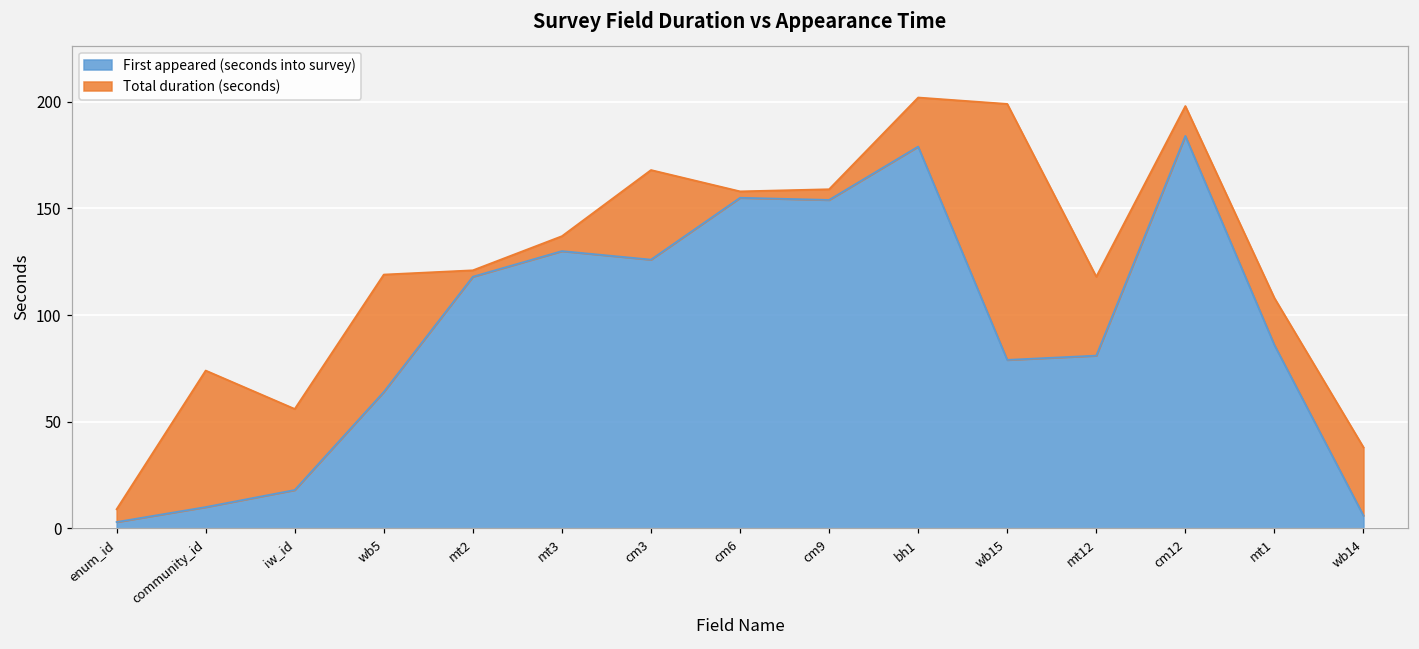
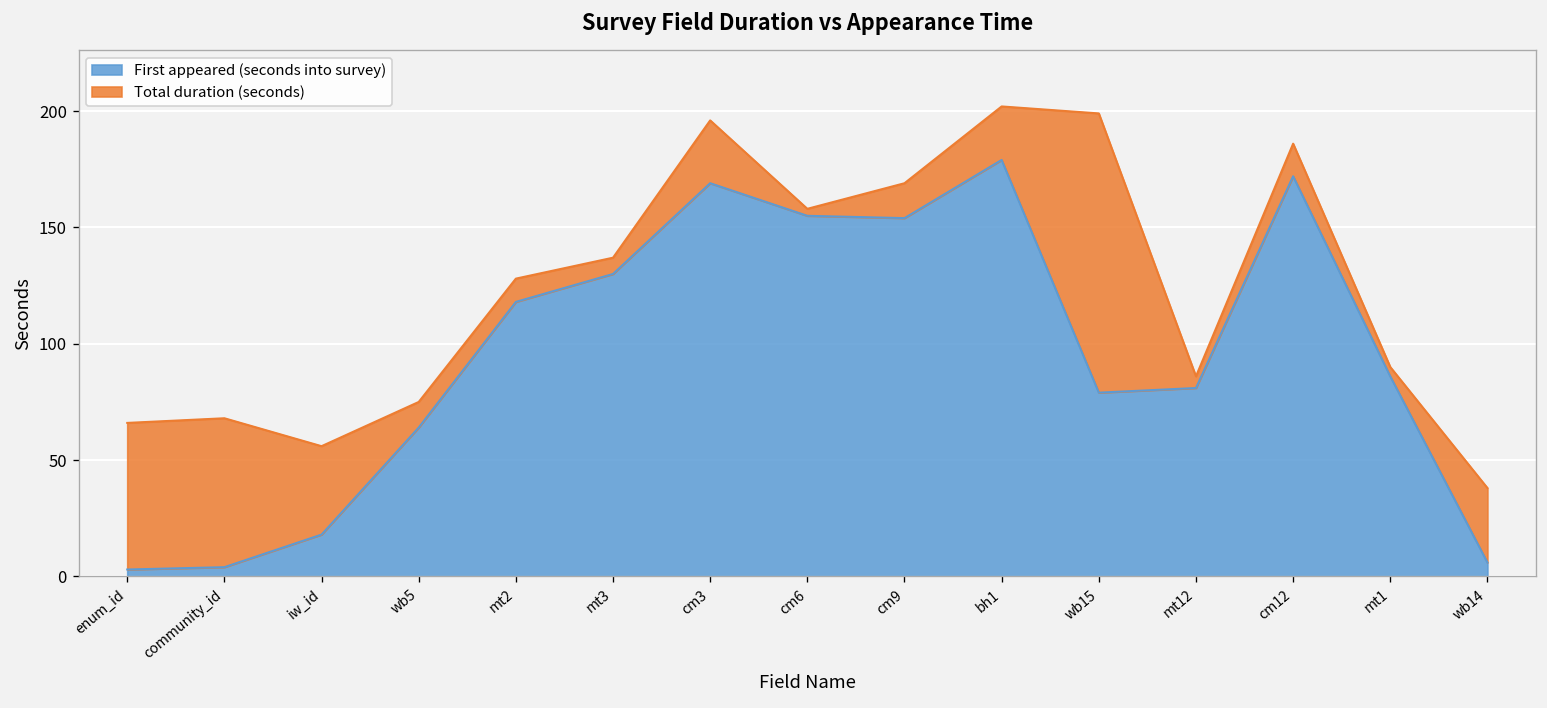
Total duration (seconds), enum_id: 6 -> 63
First appeared (seconds into survey), community_id: 10 -> 4
Total duration (seconds), wb5: 55 -> 11
Total duration (seconds), mt2: 3 -> 10
First appeared (seconds into survey), cm3: 126 -> 169
Total duration (seconds), cm3: 42 -> 27
Total duration (seconds), cm9: 5 -> 15
Total duration (seconds), mt12: 37 -> 5
First appeared (seconds into survey), cm12: 184 -> 172
Total duration (seconds), mt1: 22 -> 4
